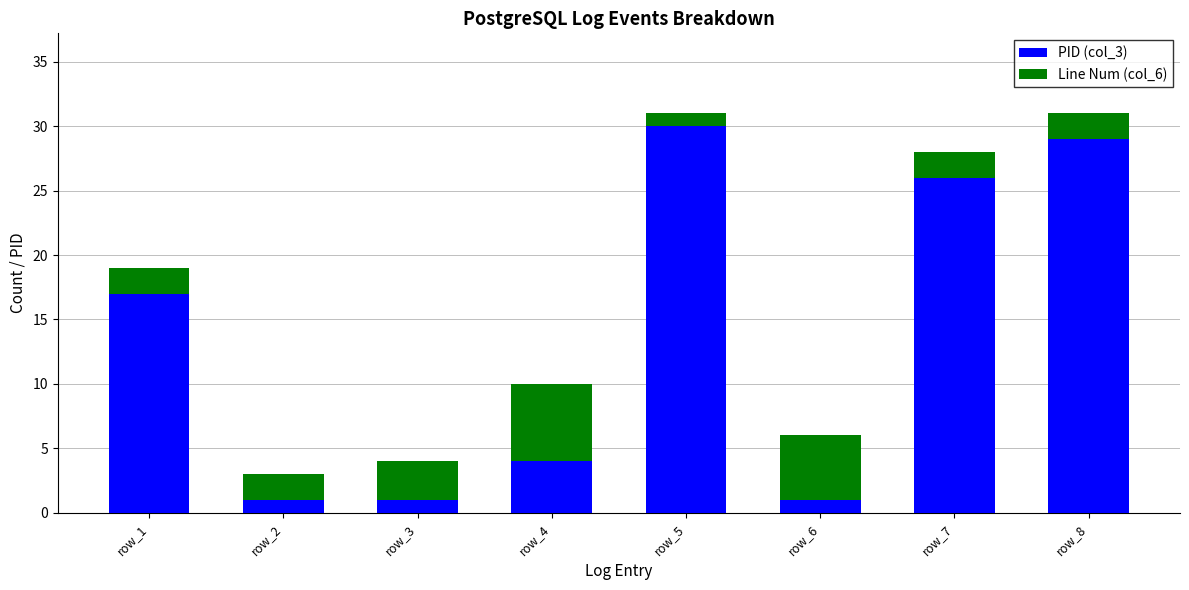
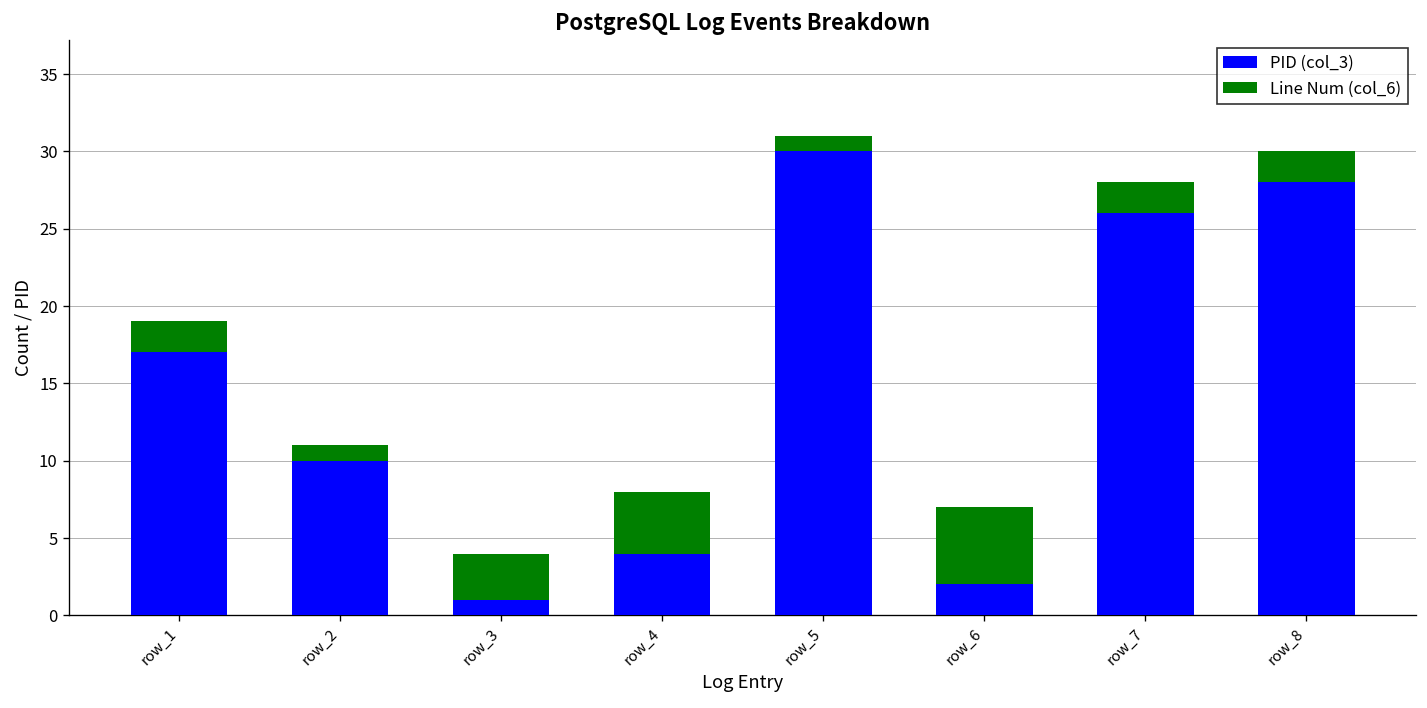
PID (col_3), row_2: 1 -> 10
Line Num (col_6), row_2: 2 -> 1
Line Num (col_6), row_4: 6 -> 4
PID (col_3), row_6: 1 -> 2
PID (col_3), row_8: 29 -> 28
